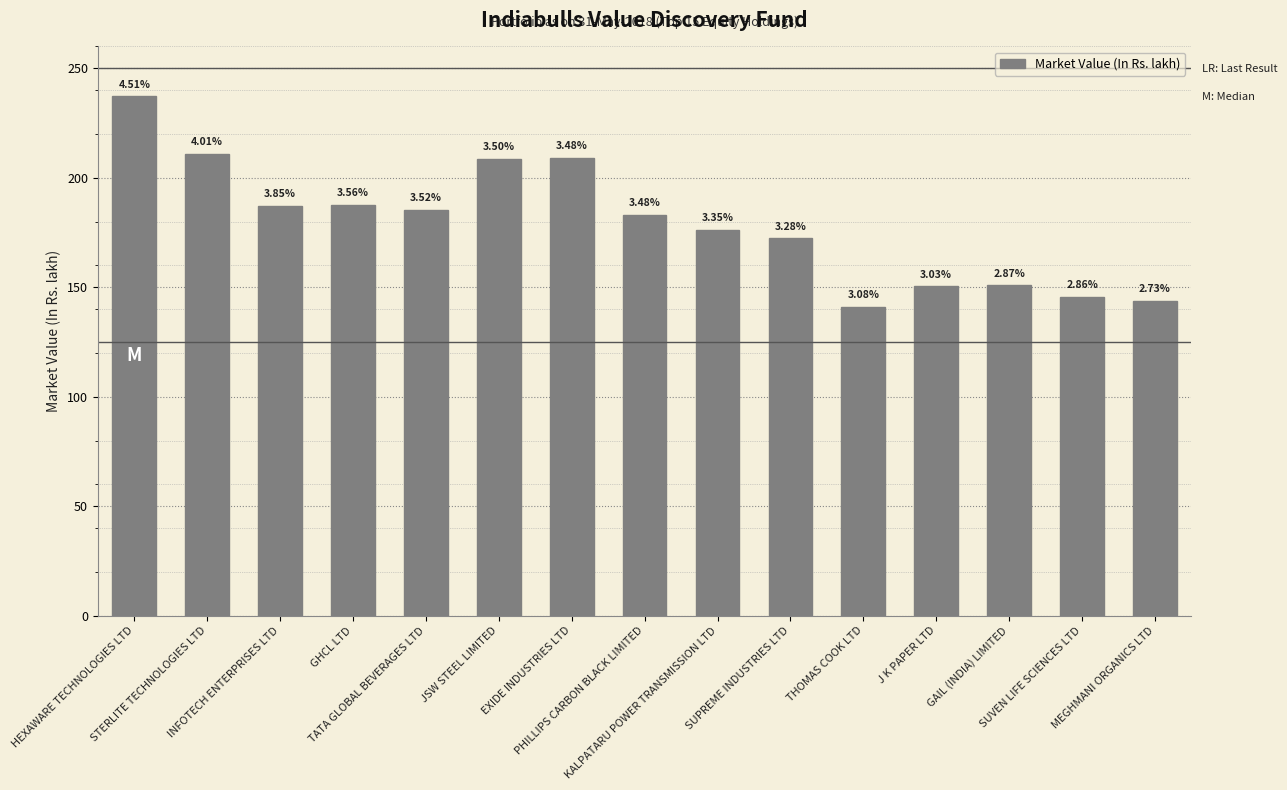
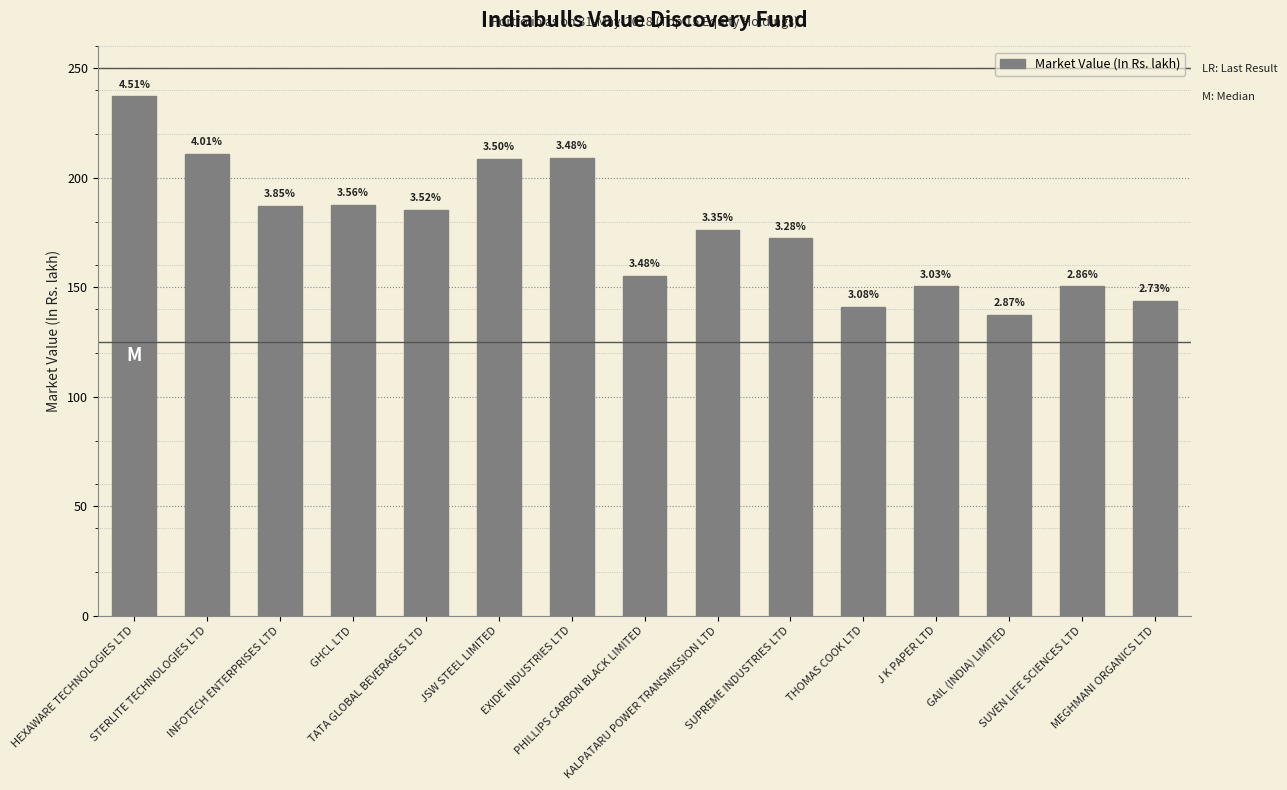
PHILLIPS CARBON BLACK LIMITED: 183 -> 155
GAIL (INDIA) LIMITED: 151 -> 138
SUVEN LIFE SCIENCES LTD: 146 -> 150
